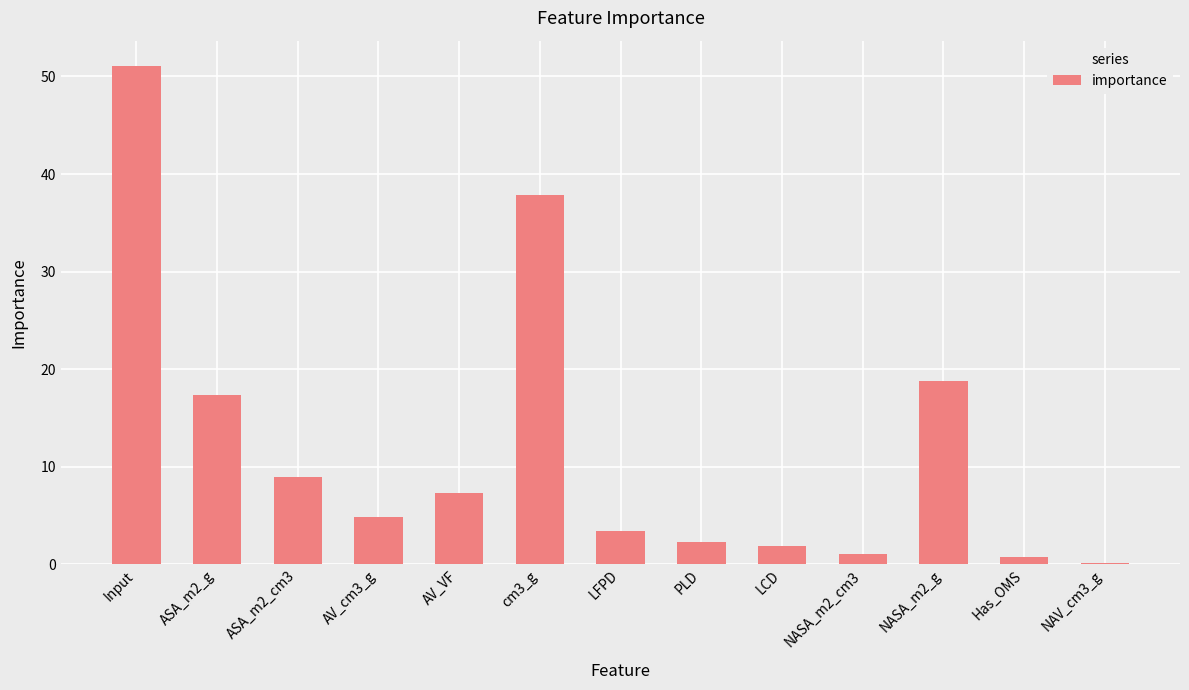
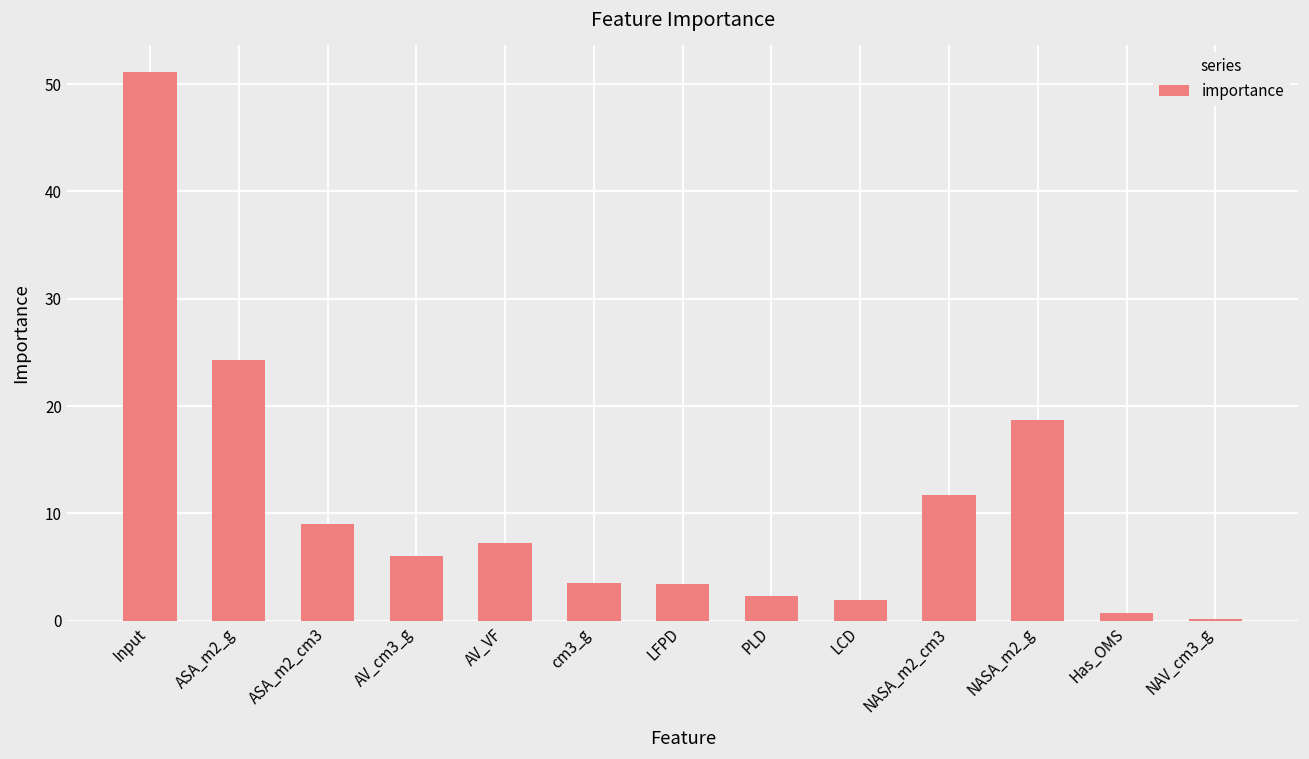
ASA_m2_g: 17 -> 24
AV_cm3_g: 5 -> 6
cm3_g: 38 -> 4
NASA_m2_cm3: 1 -> 12
